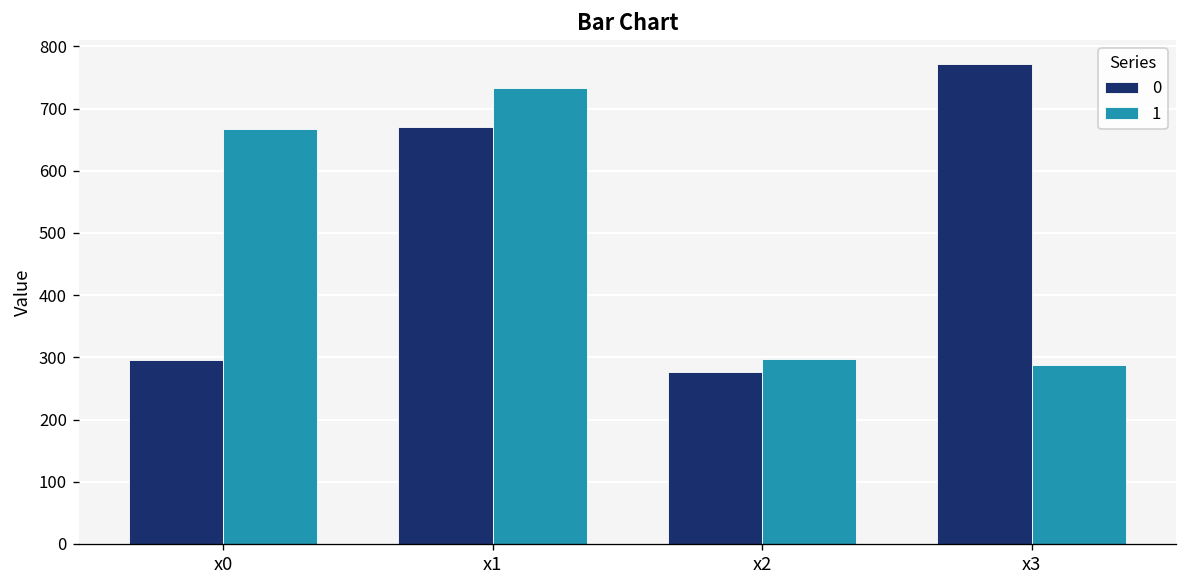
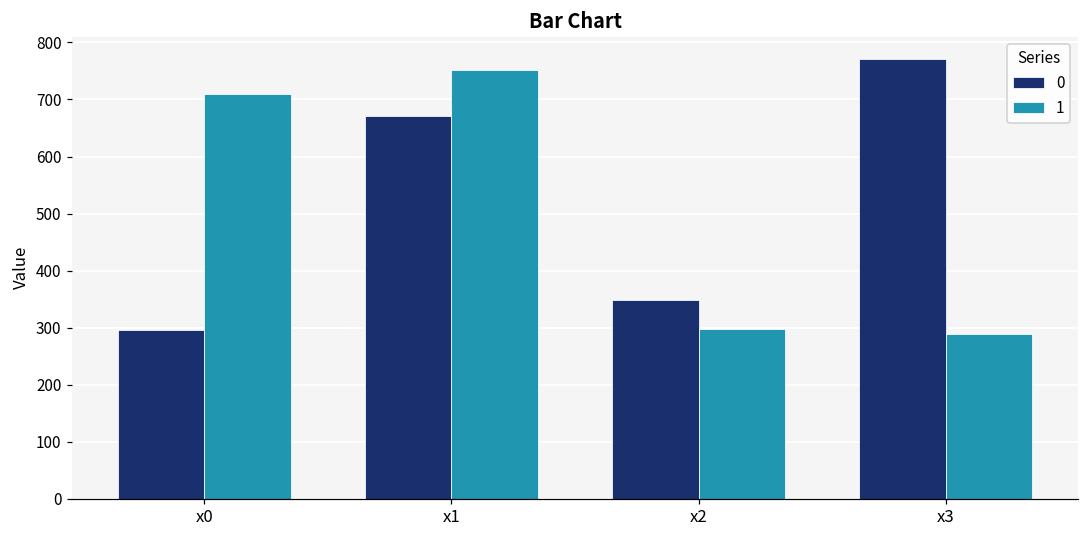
1, x0: 670 -> 710
1, x1: 730 -> 750
0, x2: 280 -> 350
